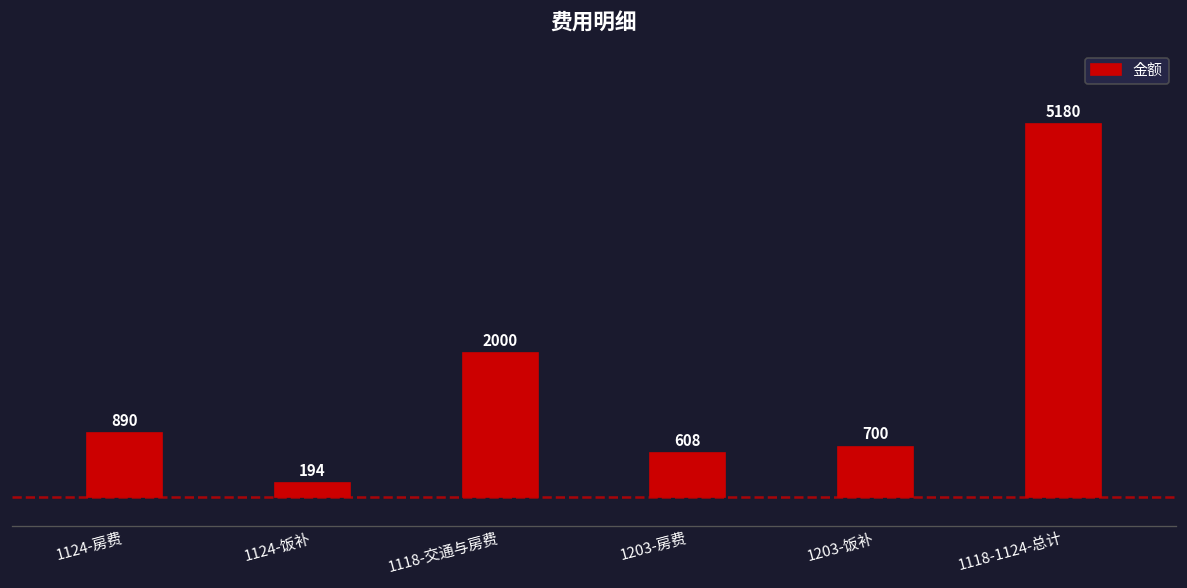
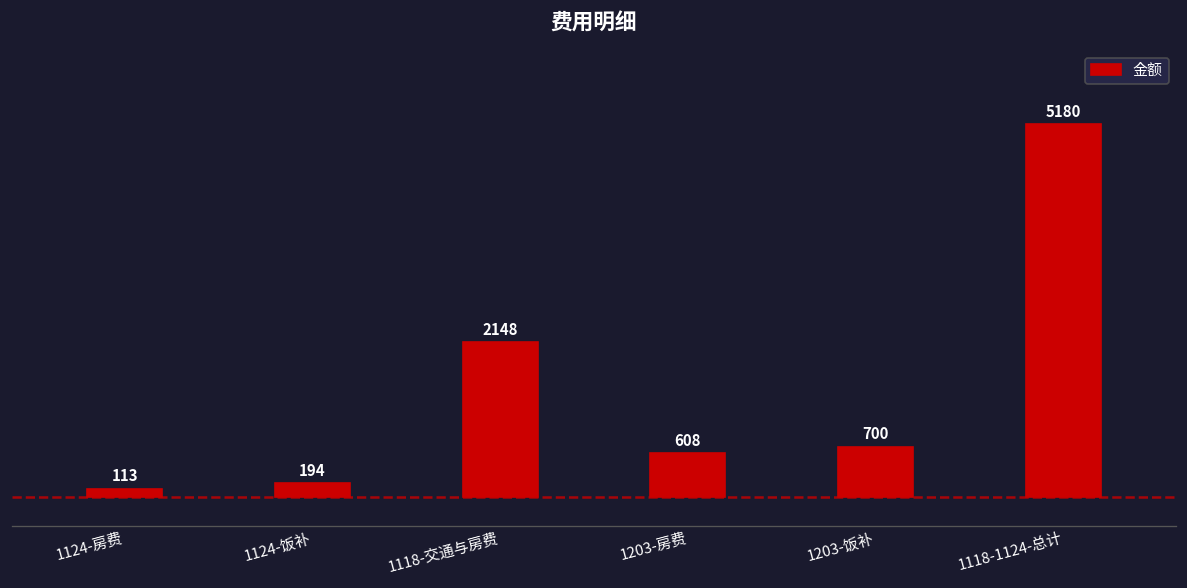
1124-房费: 890 -> 113
1118-交通与房费: 2000 -> 2148
